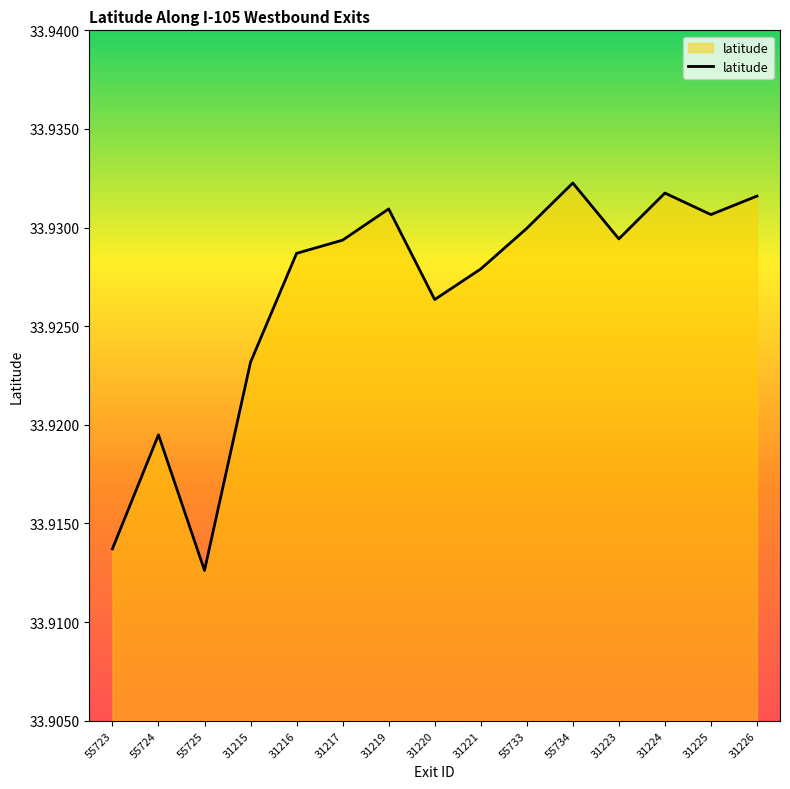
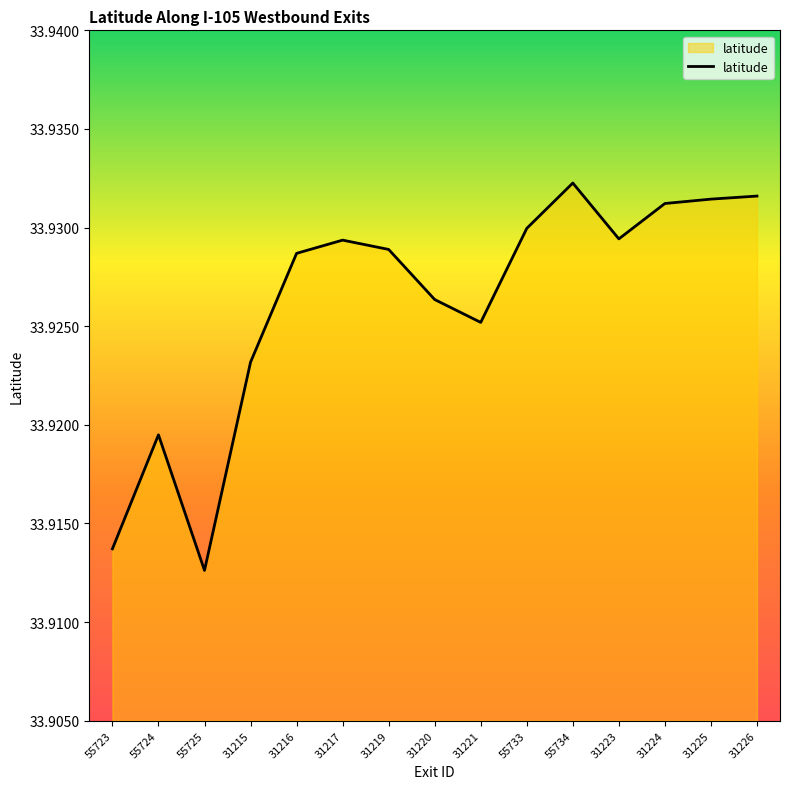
31219: 33.9309 -> 33.9289
31221: 33.9279 -> 33.9252
31224: 33.9318 -> 33.9312
31225: 33.9307 -> 33.9314
